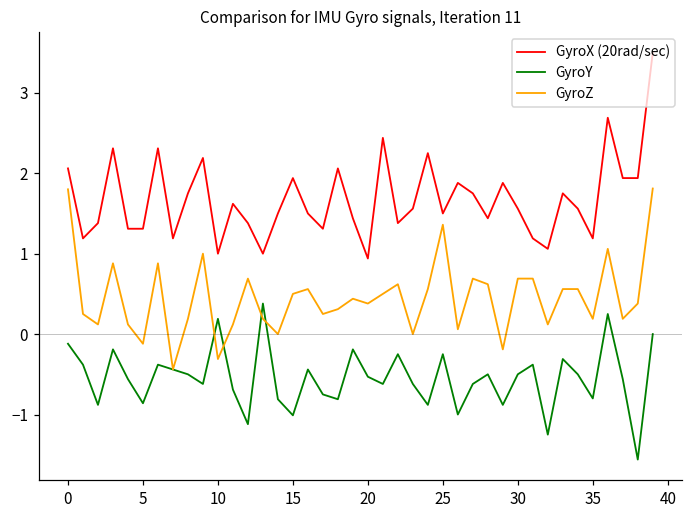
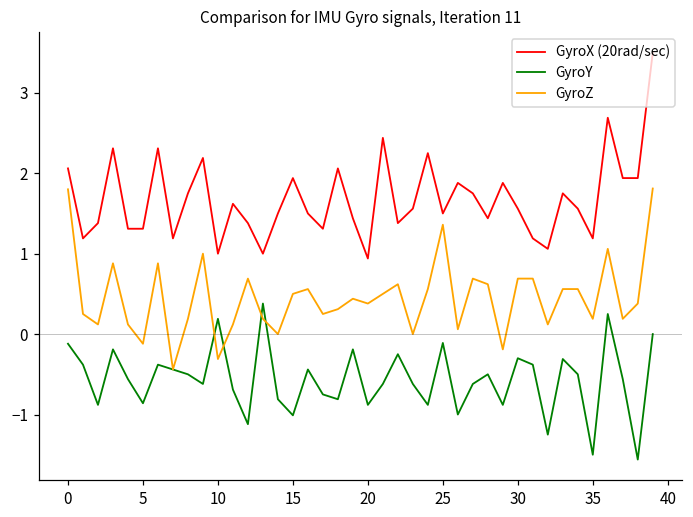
GyroY, 20: -0.5 -> -0.9
GyroY, 25: -0.3 -> -0.1
GyroY, 30: -0.5 -> -0.3
GyroY, 35: -0.8 -> -1.5
